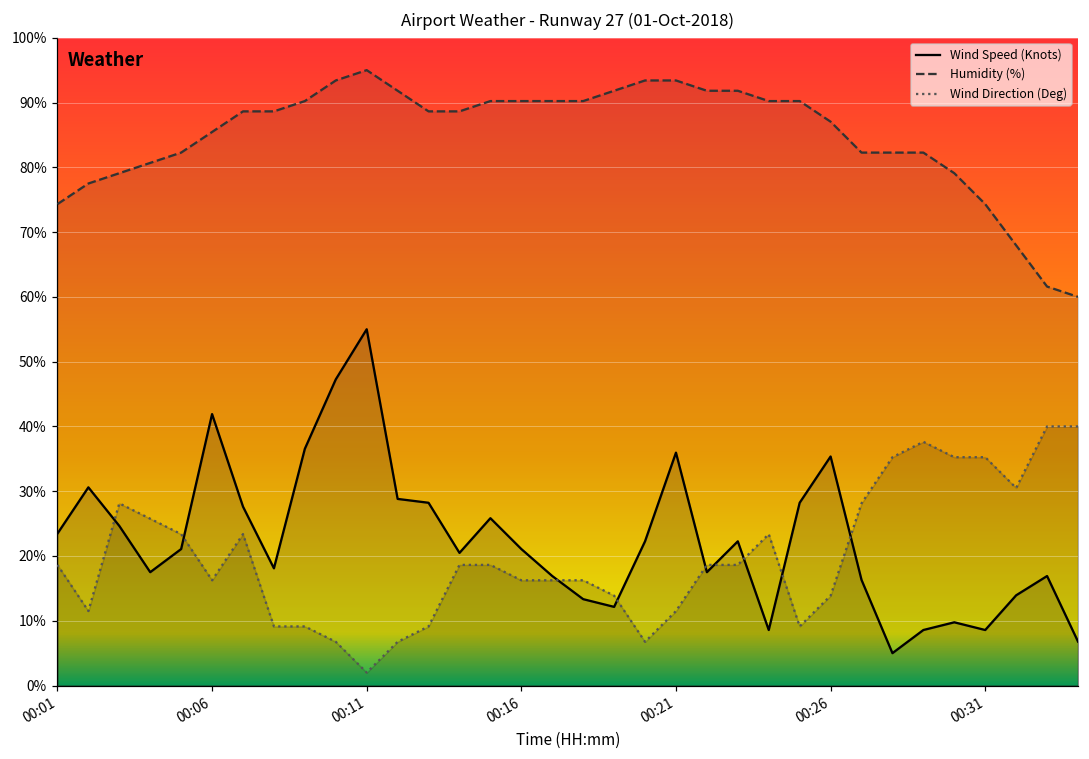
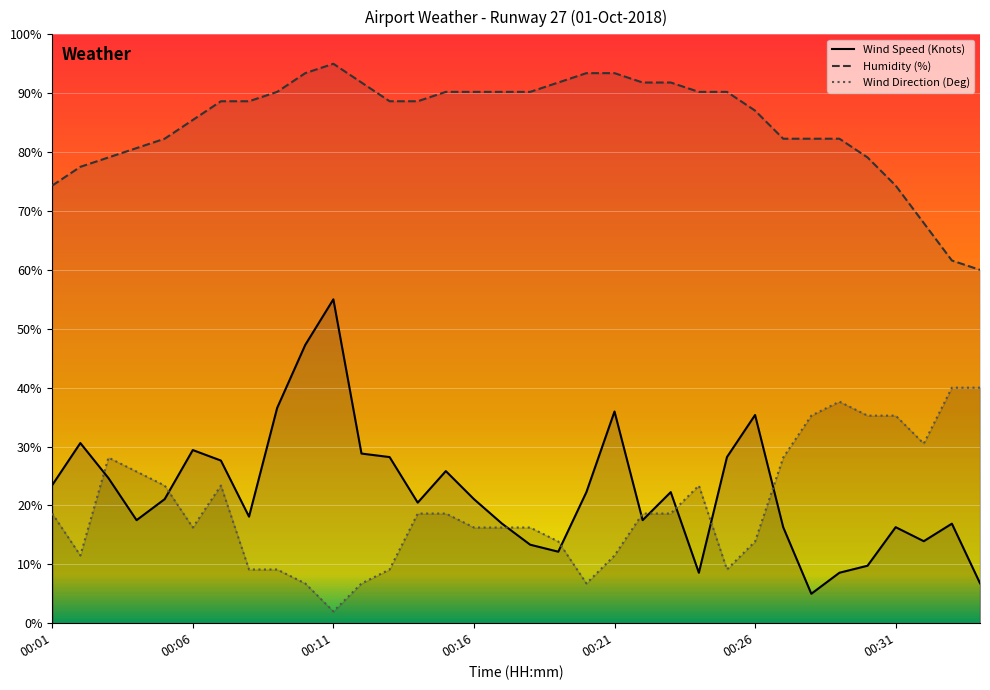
Wind Speed (Knots), 00:06: 42% -> 29%
Wind Speed (Knots), 00:31: 9% -> 16%
